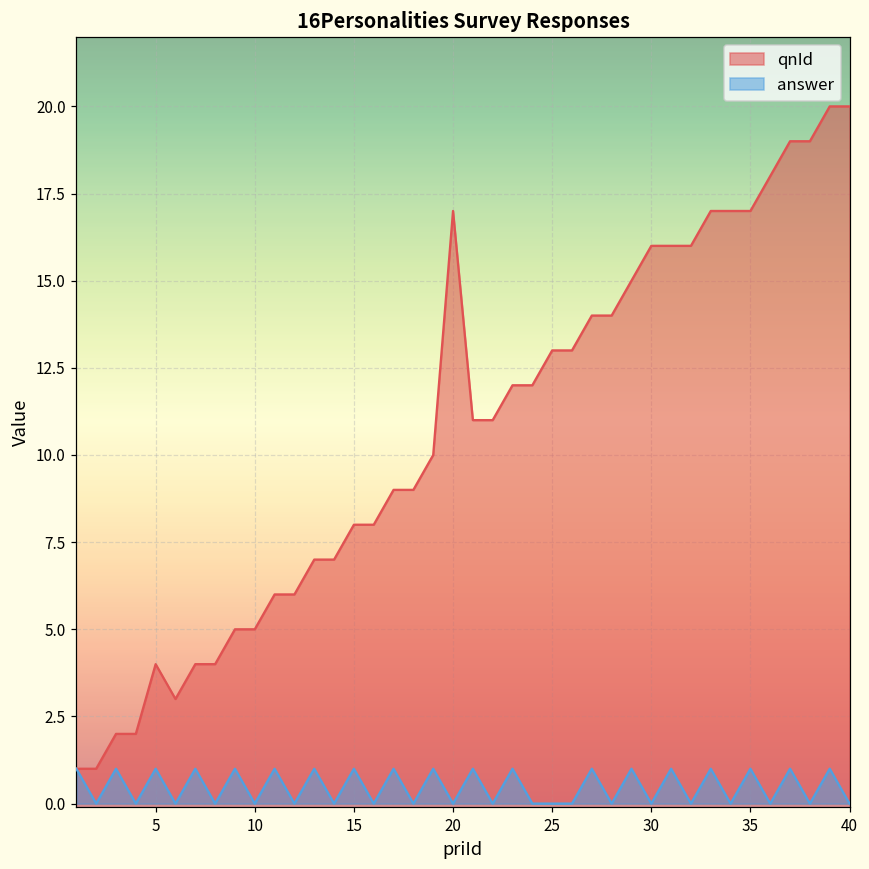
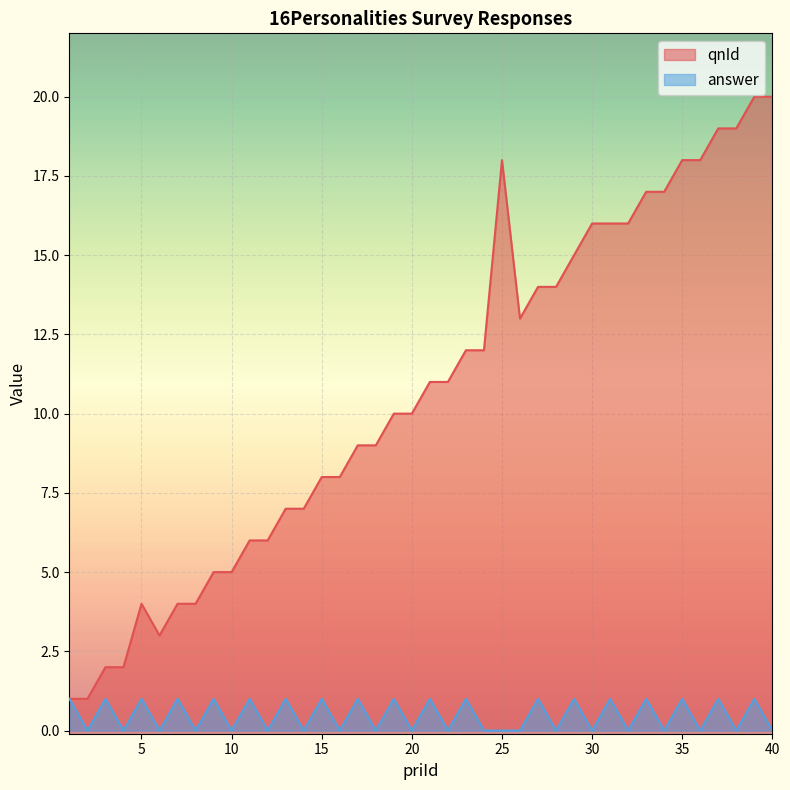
qnId, 20: 17 -> 10
qnId, 25: 13 -> 18
qnId, 35: 17 -> 18
